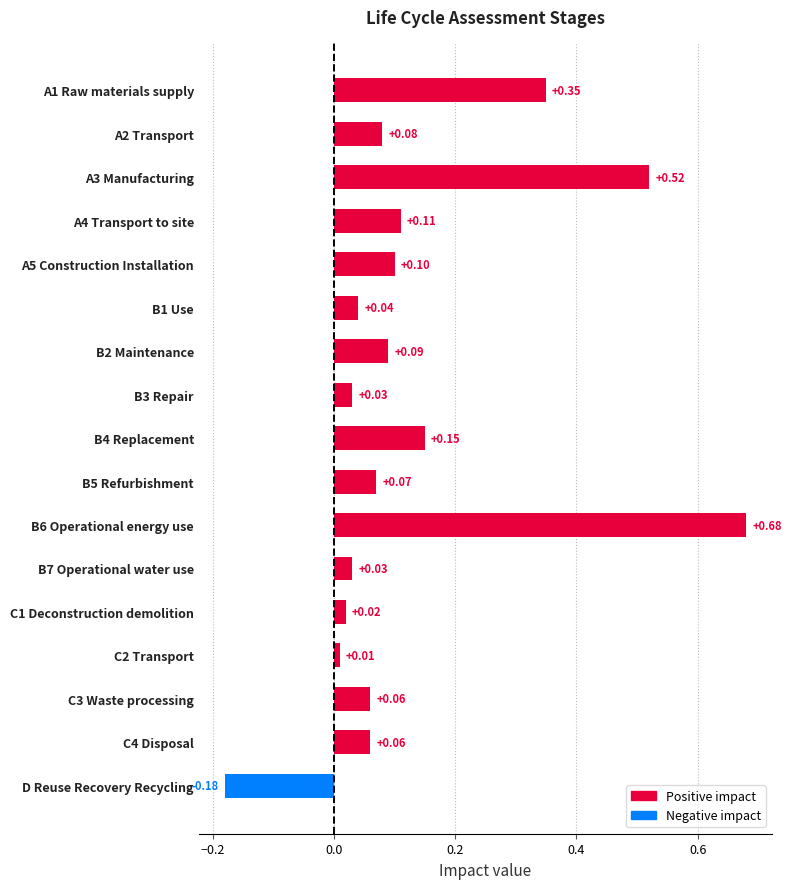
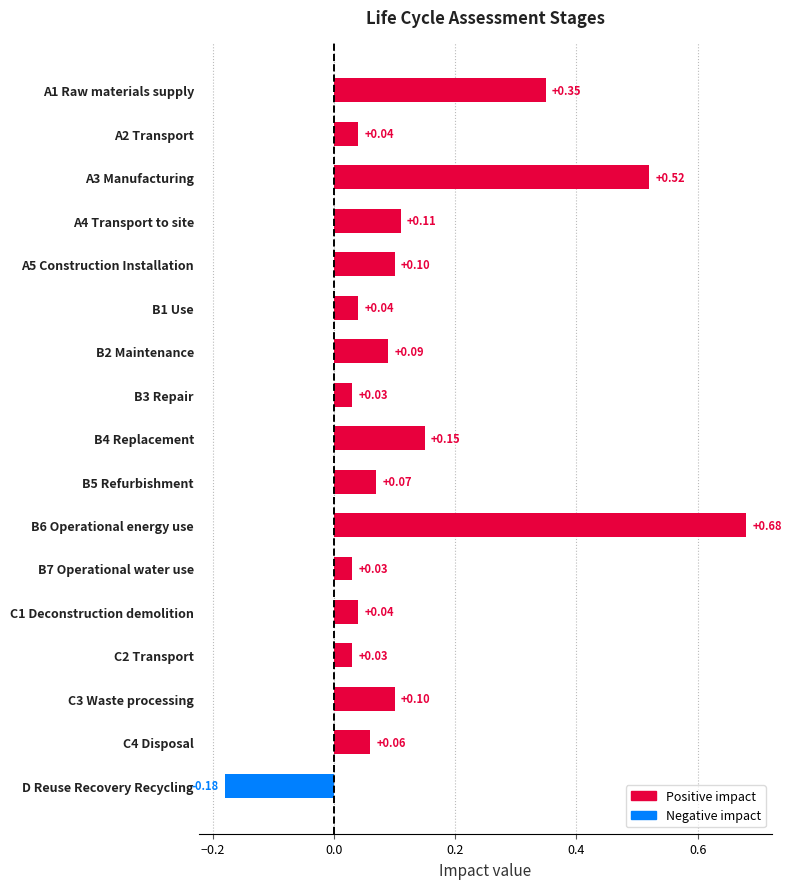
A2 Transport: +0.08 -> +0.04
C1 Deconstruction demolition: +0.02 -> +0.04
C2 Transport: +0.01 -> +0.03
C3 Waste processing: +0.06 -> +0.10
